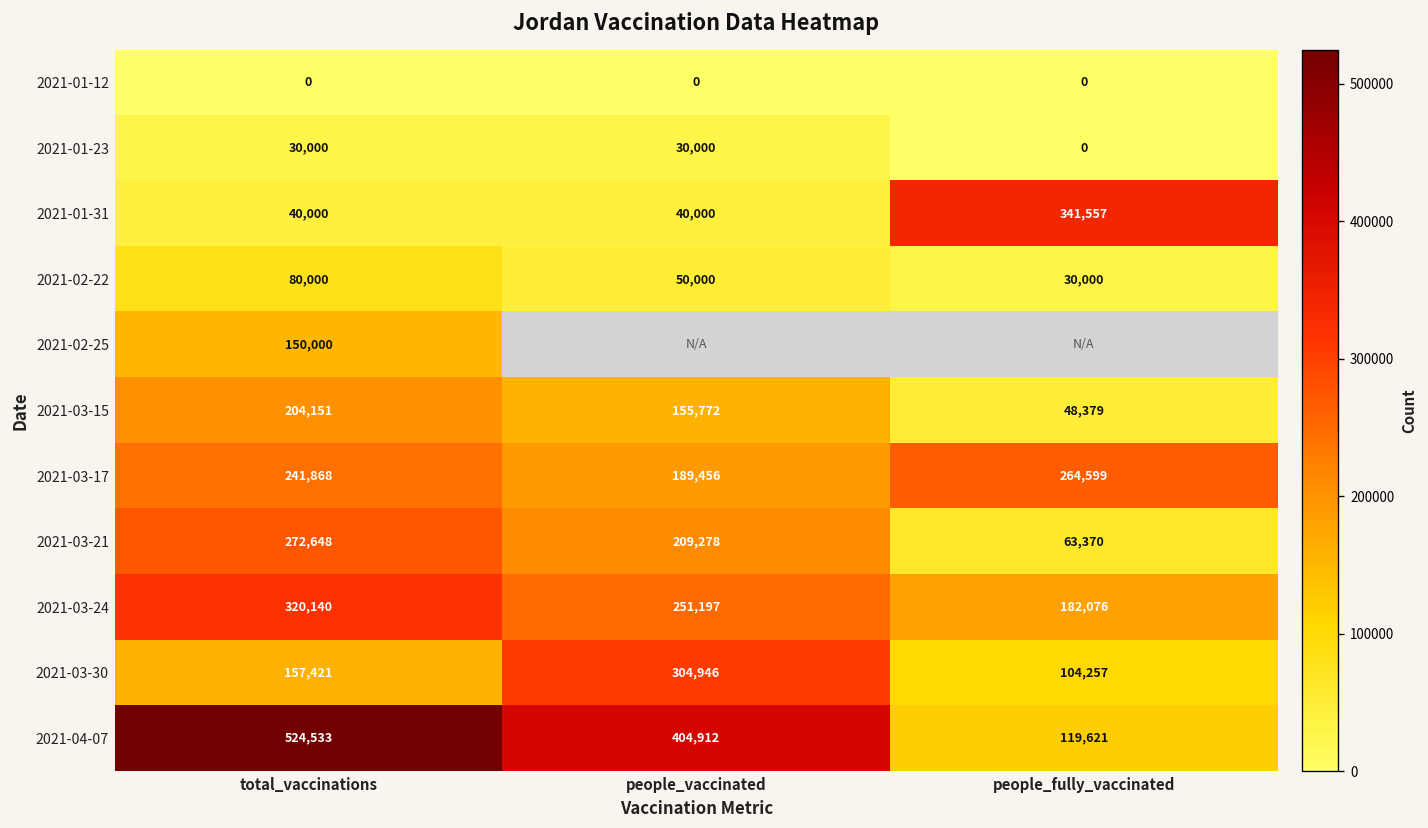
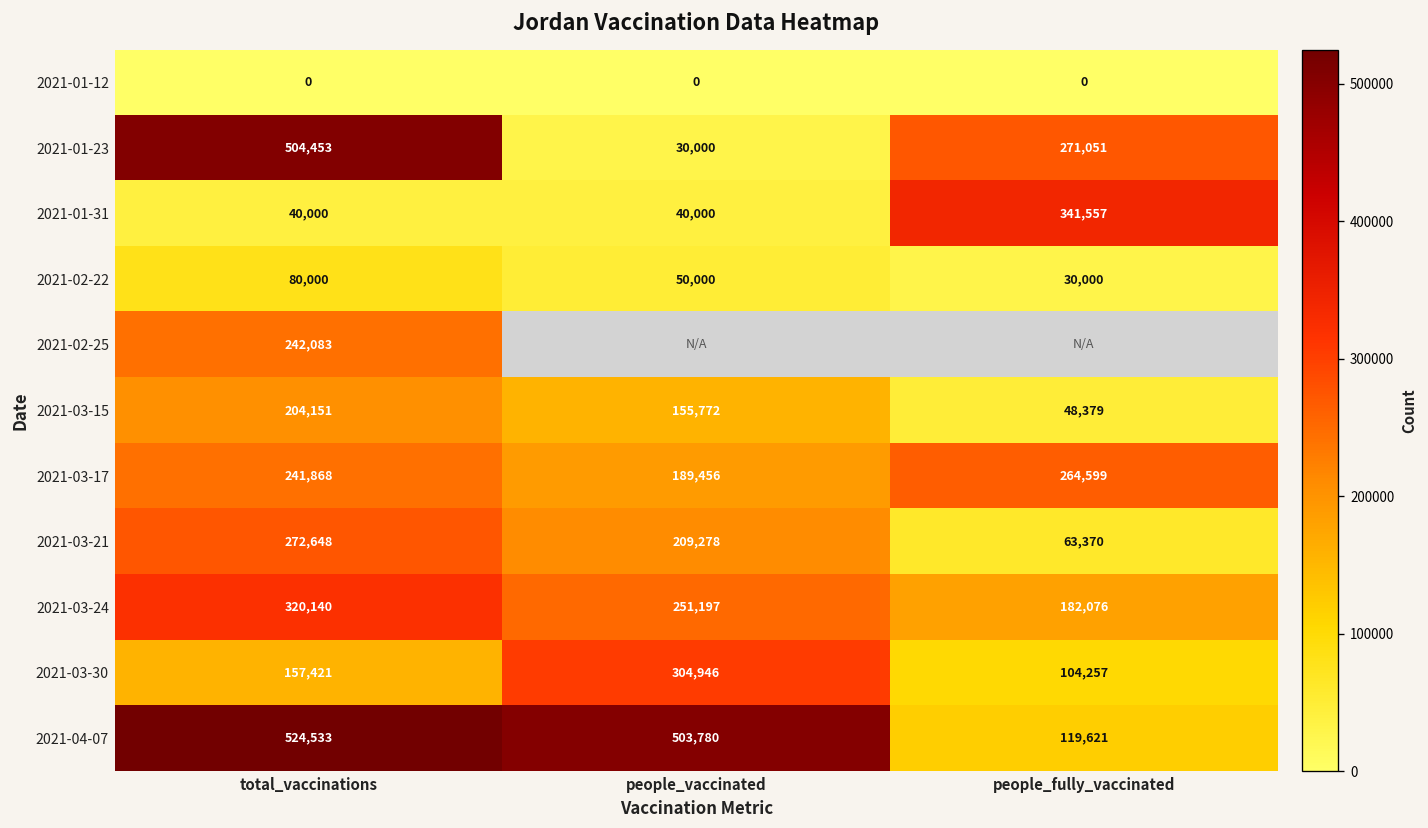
2021-01-23, total_vaccinations: 30,000 -> 504,453
2021-01-23, people_fully_vaccinated: 0 -> 271,051
2021-02-25, total_vaccinations: 150,000 -> 242,083
2021-04-07, people_vaccinated: 404,912 -> 503,780
